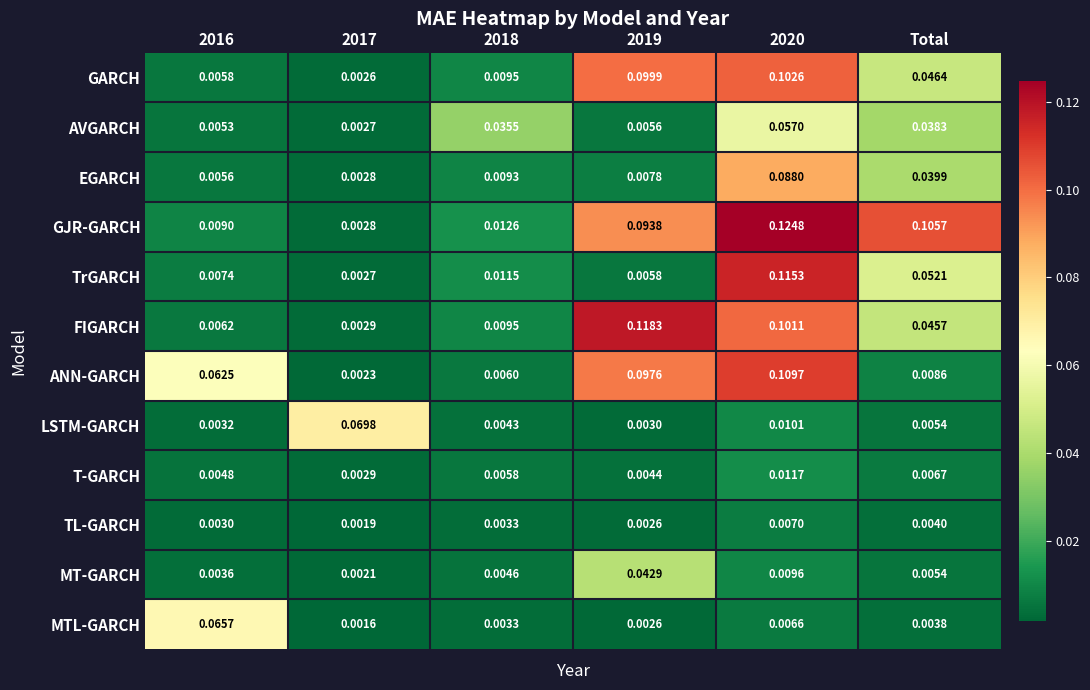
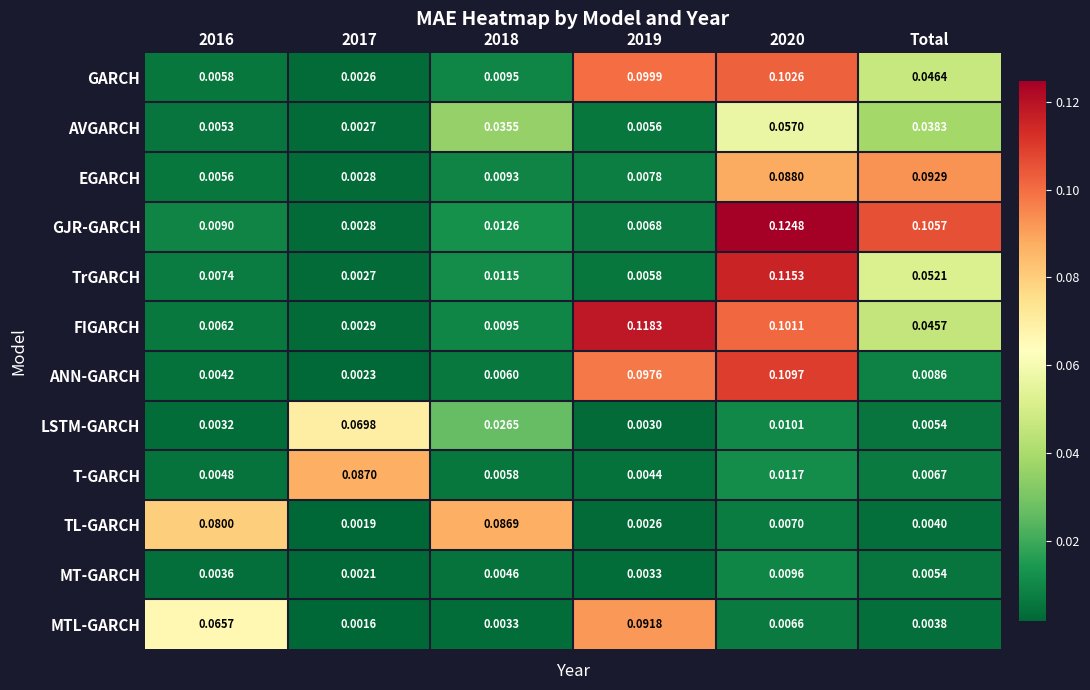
EGARCH, Total: 0.0399 -> 0.0929
GJR-GARCH, 2019: 0.0938 -> 0.0068
ANN-GARCH, 2016: 0.0625 -> 0.0042
LSTM-GARCH, 2018: 0.0043 -> 0.0265
T-GARCH, 2017: 0.0029 -> 0.0870
TL-GARCH, 2016: 0.0030 -> 0.0800
TL-GARCH, 2018: 0.0033 -> 0.0869
MT-GARCH, 2019: 0.0429 -> 0.0033
MTL-GARCH, 2019: 0.0026 -> 0.0918
